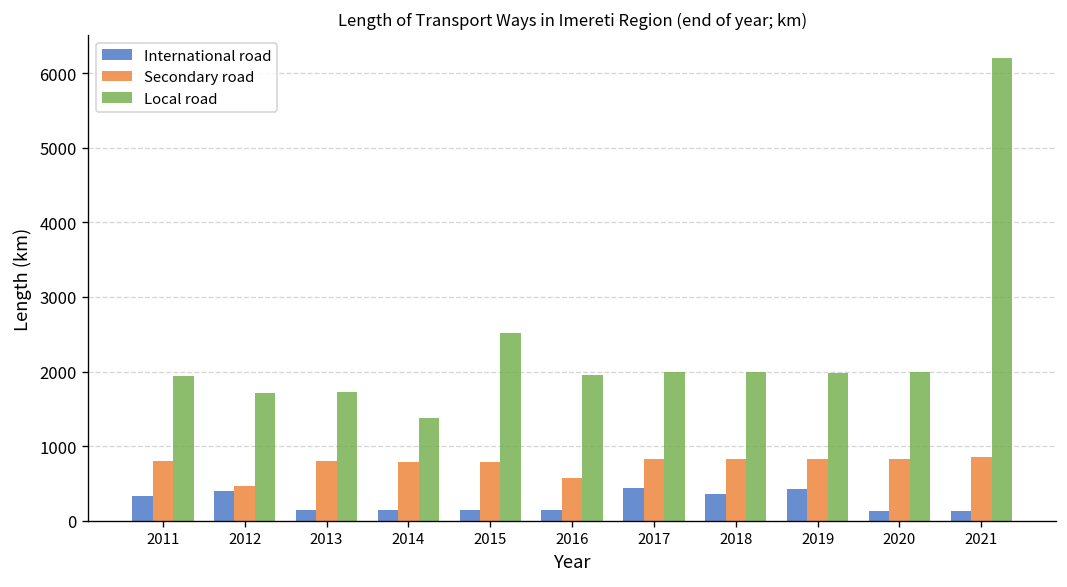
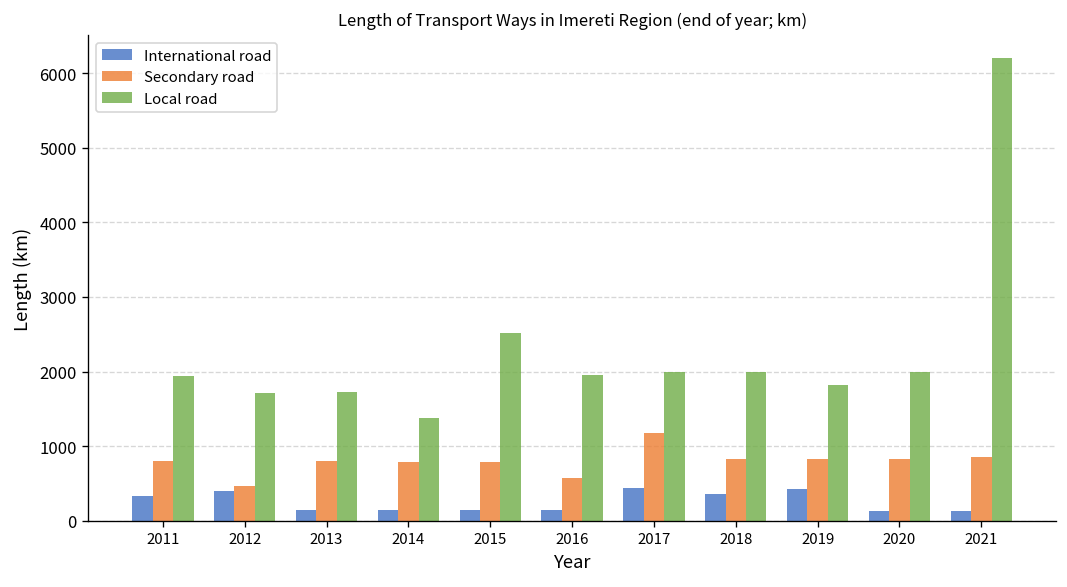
Secondary road, 2017: 800 -> 1200
Local road, 2019: 2000 -> 1800
